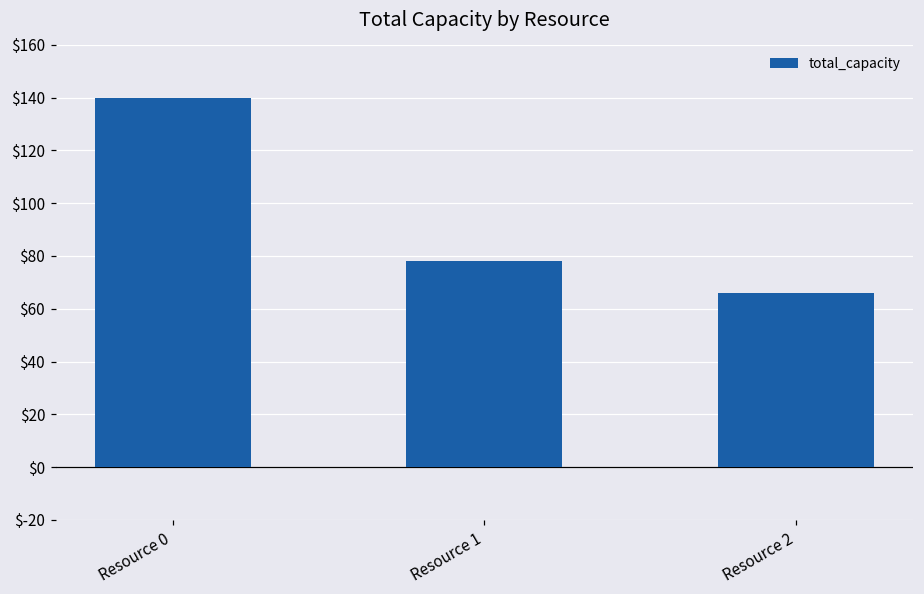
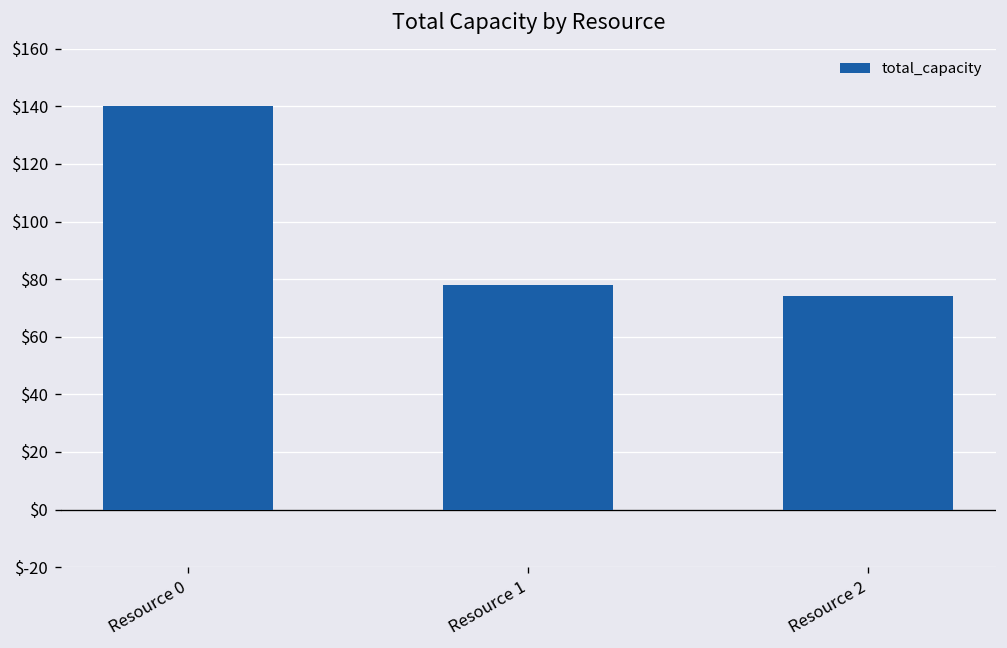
Resource 2: $66 -> $74
